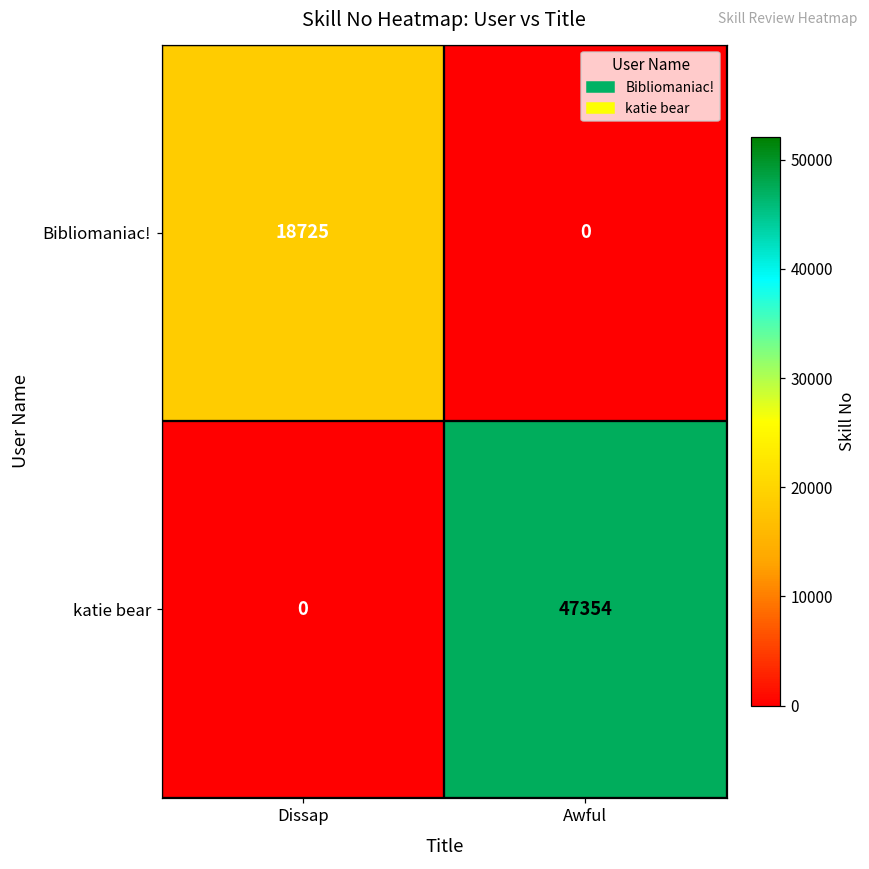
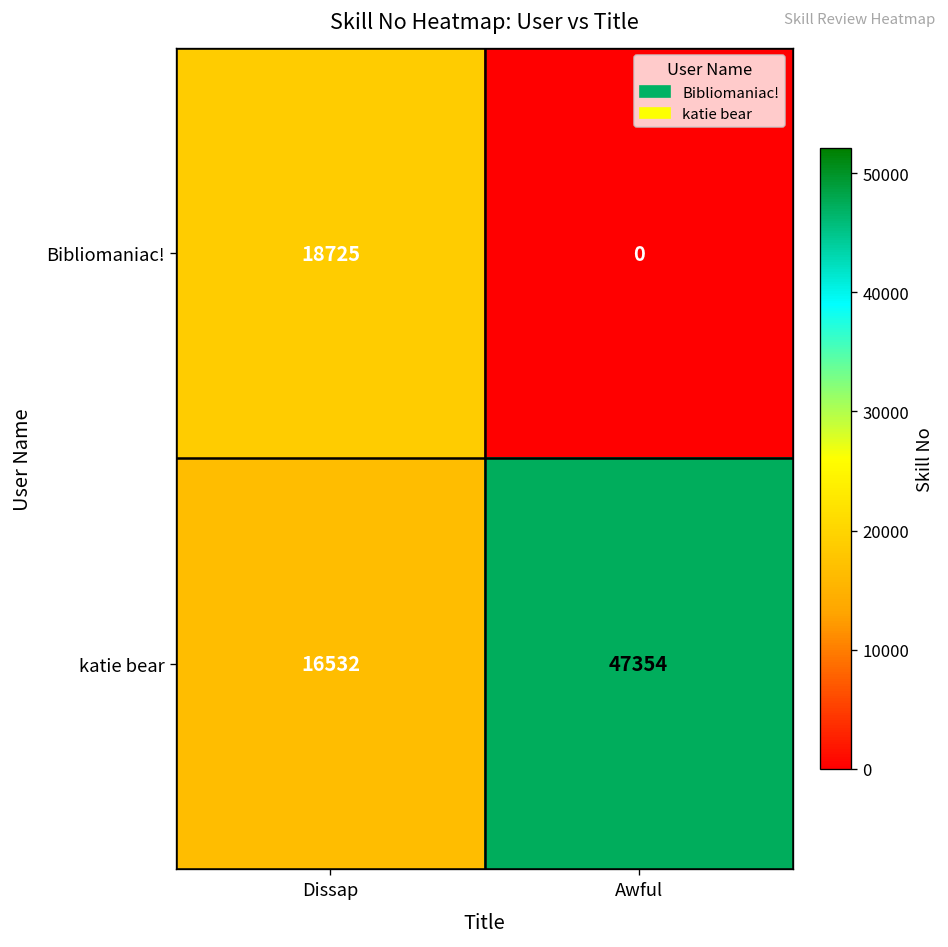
katie bear, Dissap: 0 -> 16532
